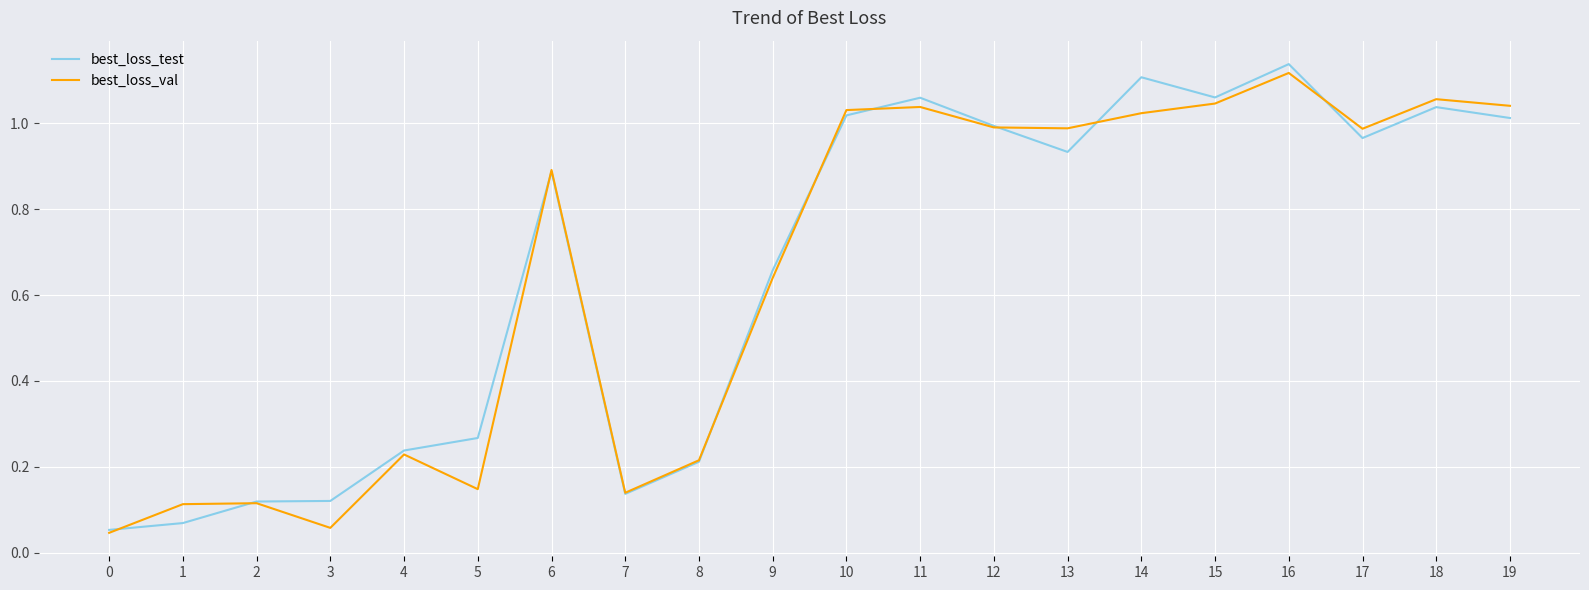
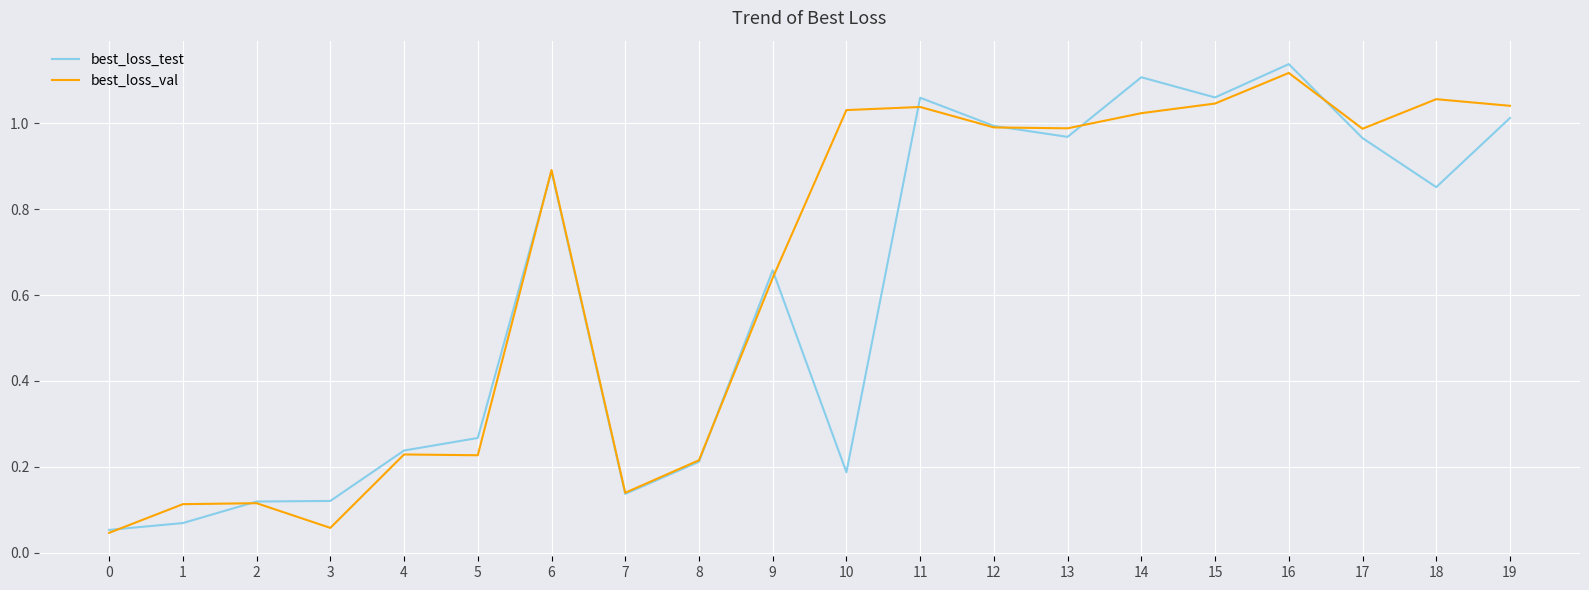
best_loss_val, 5: 0.15 -> 0.23
best_loss_test, 10: 1.02 -> 0.19
best_loss_test, 13: 0.93 -> 0.97
best_loss_test, 18: 1.04 -> 0.85
